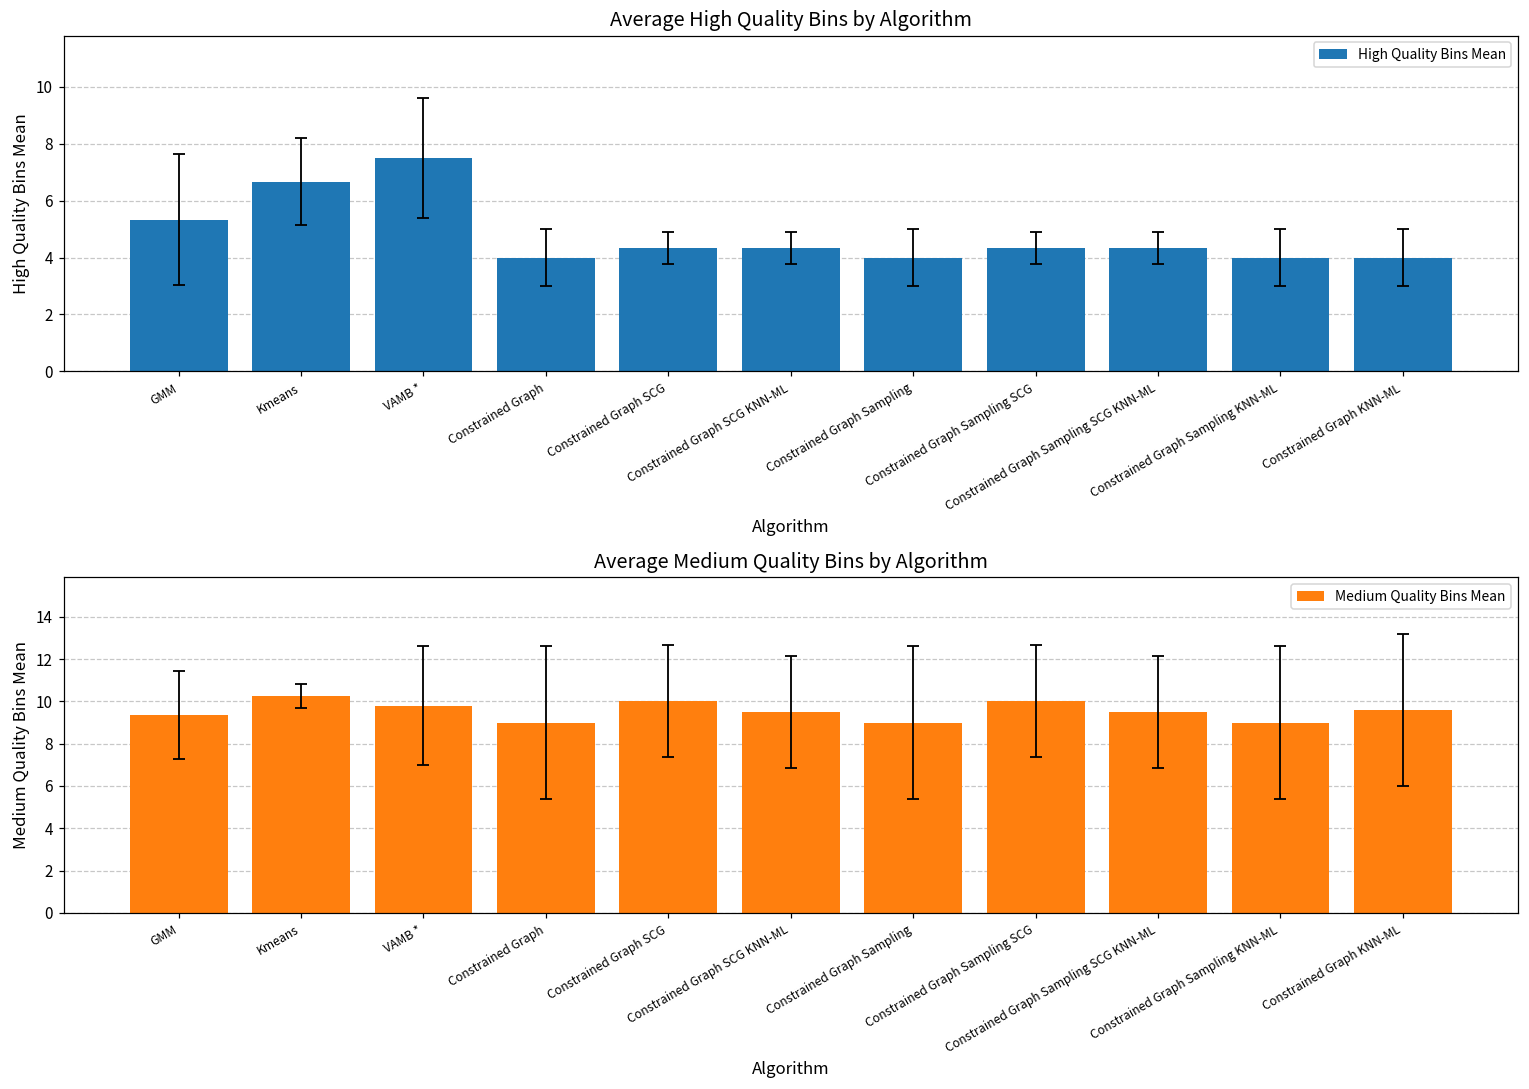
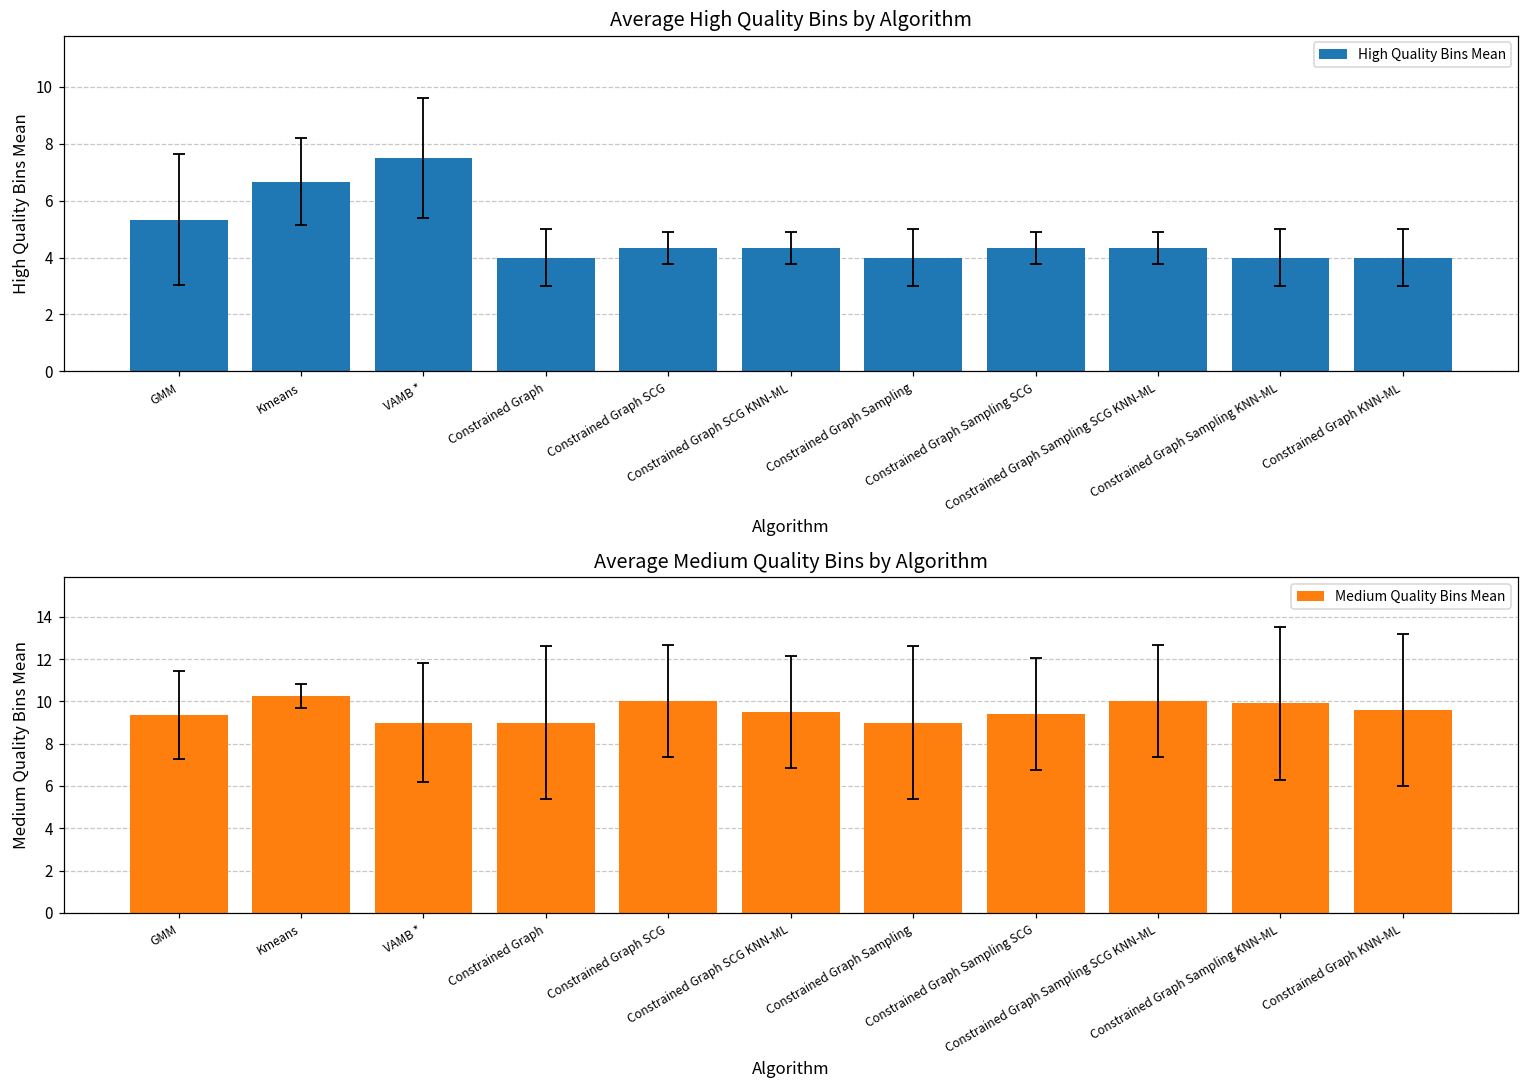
Average Medium Quality Bins by Algorithm, Medium Quality Bins Mean, VAMB *: 9.8 -> 9.0
Average Medium Quality Bins by Algorithm, Medium Quality Bins Mean, Constrained Graph Sampling SCG: 10.0 -> 9.4
Average Medium Quality Bins by Algorithm, Medium Quality Bins Mean, Constrained Graph Sampling SCG KNN-ML: 9.5 -> 10.0
Average Medium Quality Bins by Algorithm, Medium Quality Bins Mean, Constrained Graph Sampling KNN-ML: 9.0 -> 9.9
